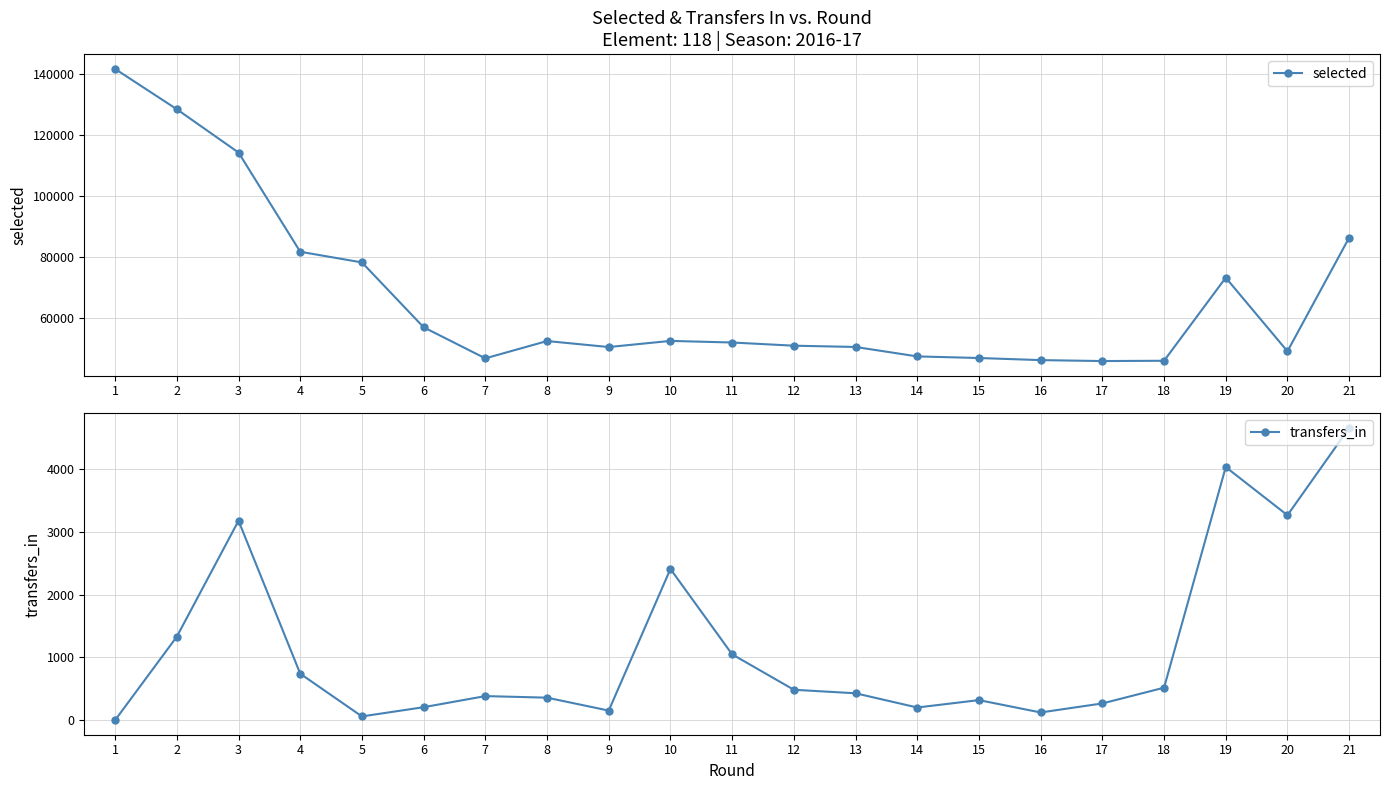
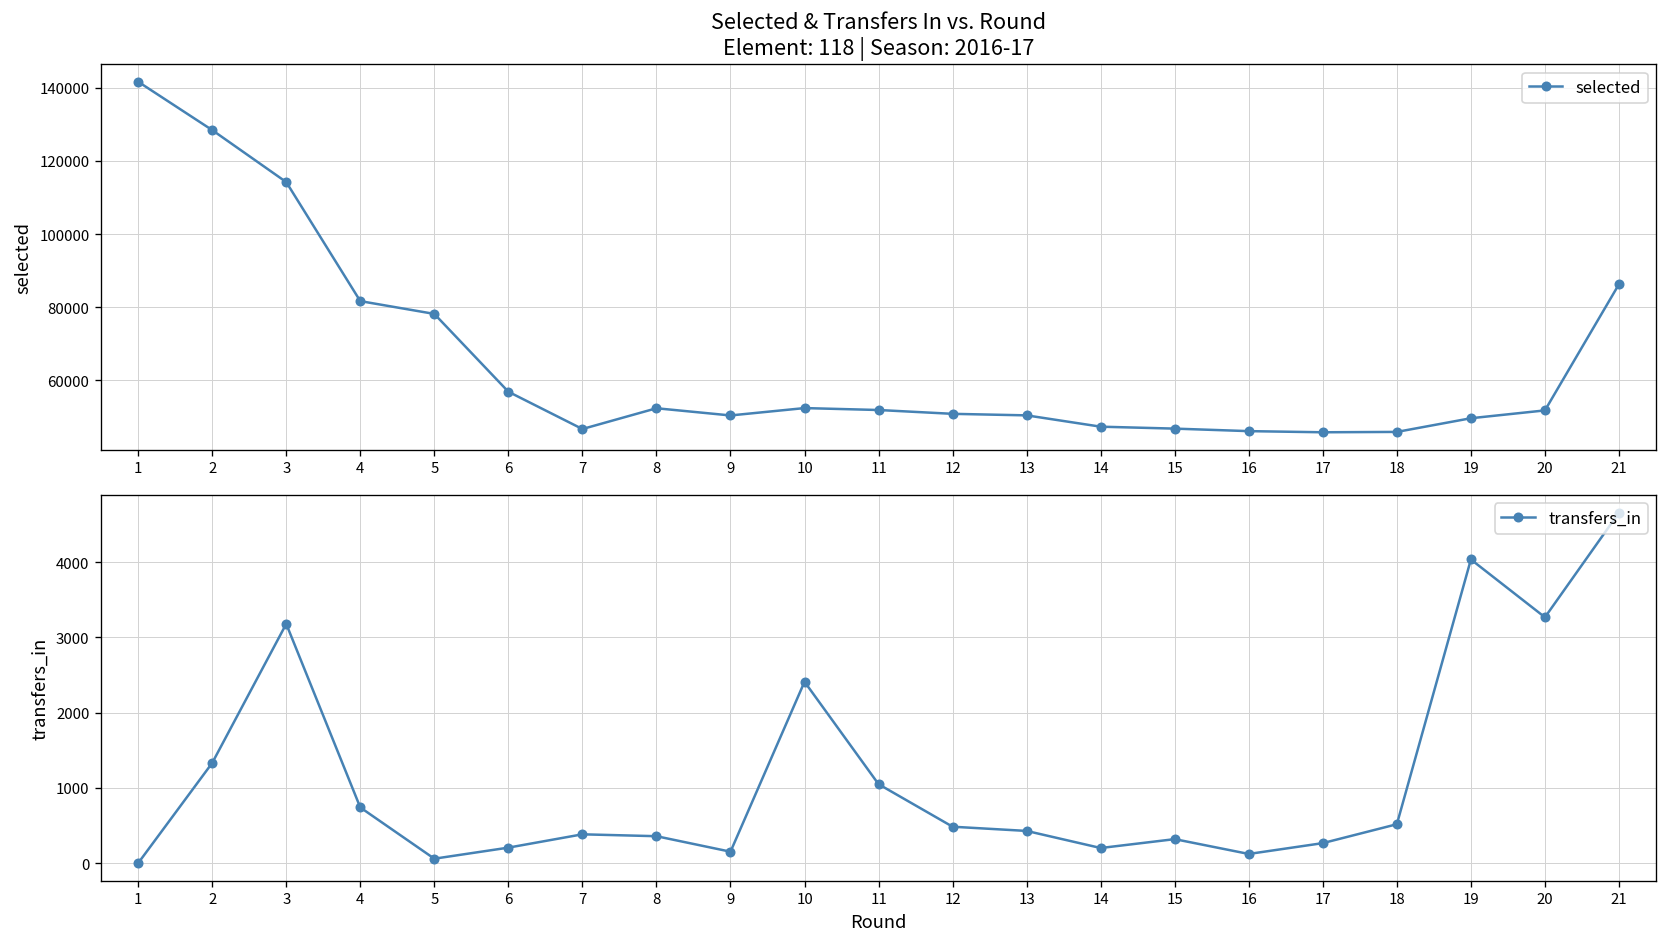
Selected & Transfers In vs. Round Element: 118 | Season: 2016-17, 19: 73000 -> 50000
Selected & Transfers In vs. Round Element: 118 | Season: 2016-17, 20: 49000 -> 52000
